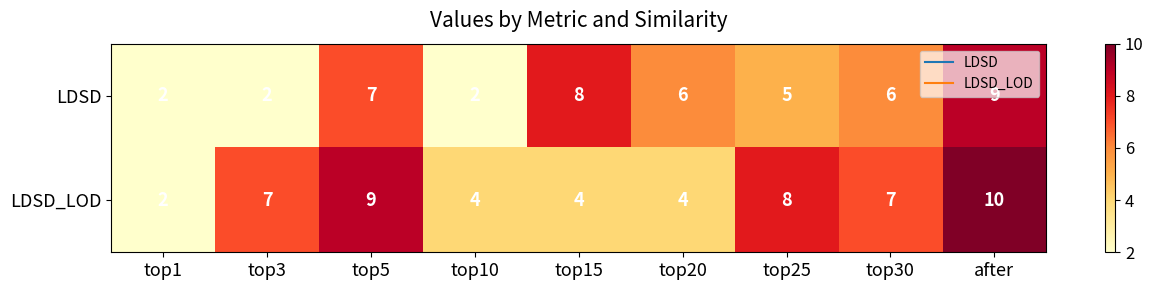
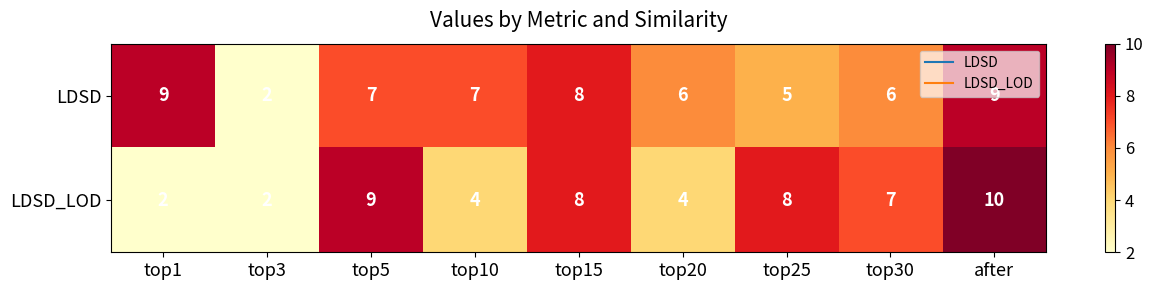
LDSD, top1: 2 -> 9
LDSD, top10: 2 -> 7
LDSD_LOD, top3: 7 -> 2
LDSD_LOD, top15: 4 -> 8
